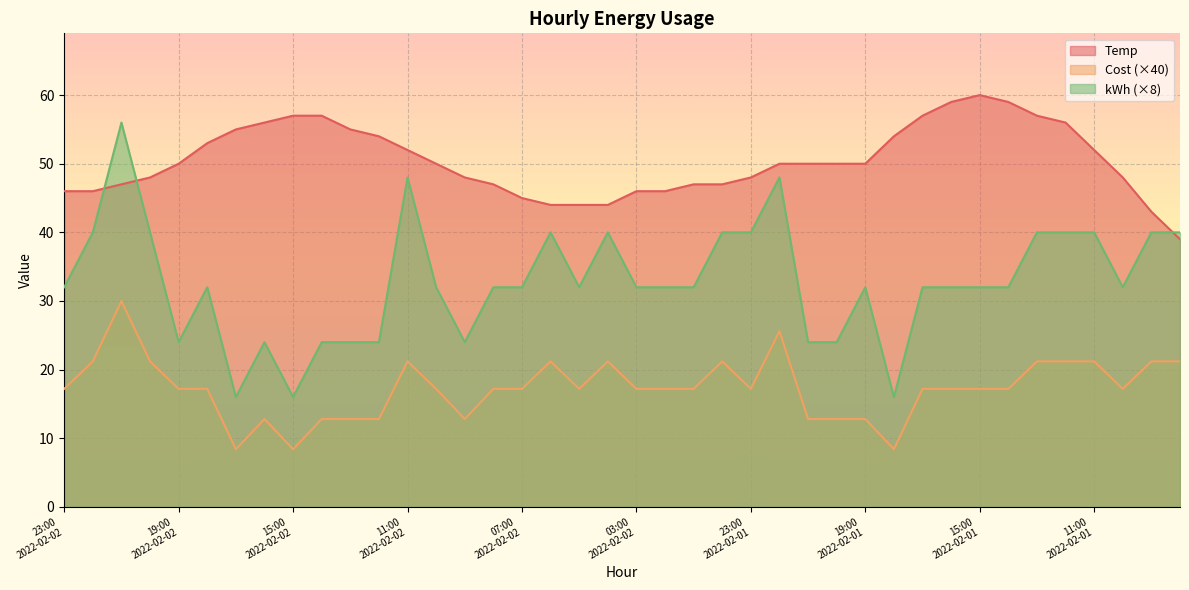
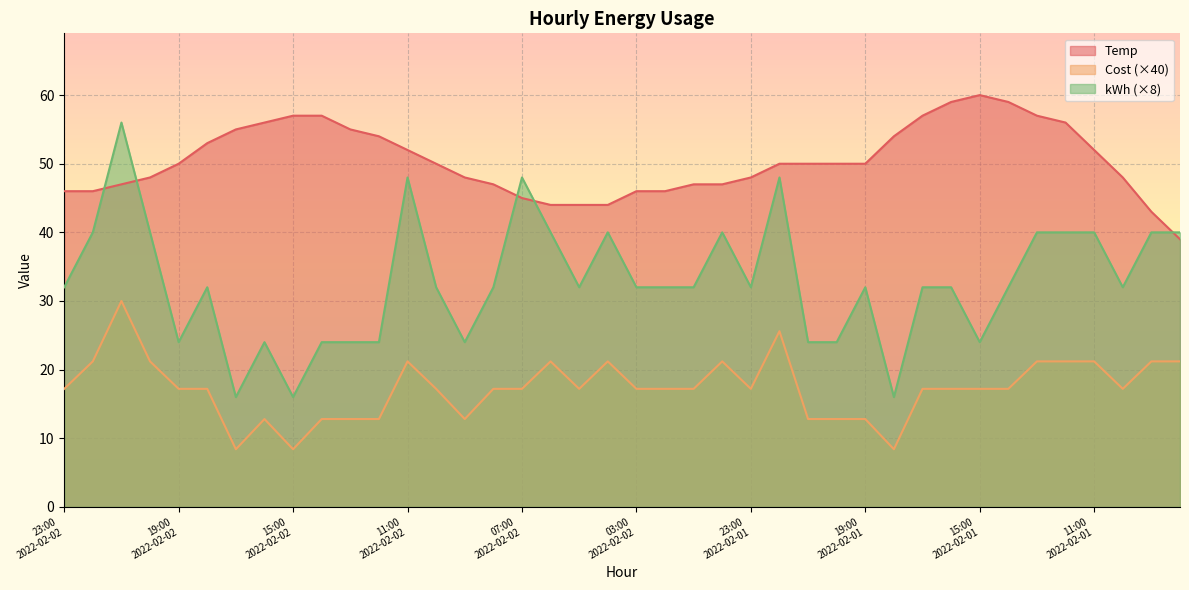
kWh (×8), 07:00 2022-02-02: 32 -> 48
kWh (×8), 23:00 2022-02-01: 40 -> 32
kWh (×8), 15:00 2022-02-01: 32 -> 24
